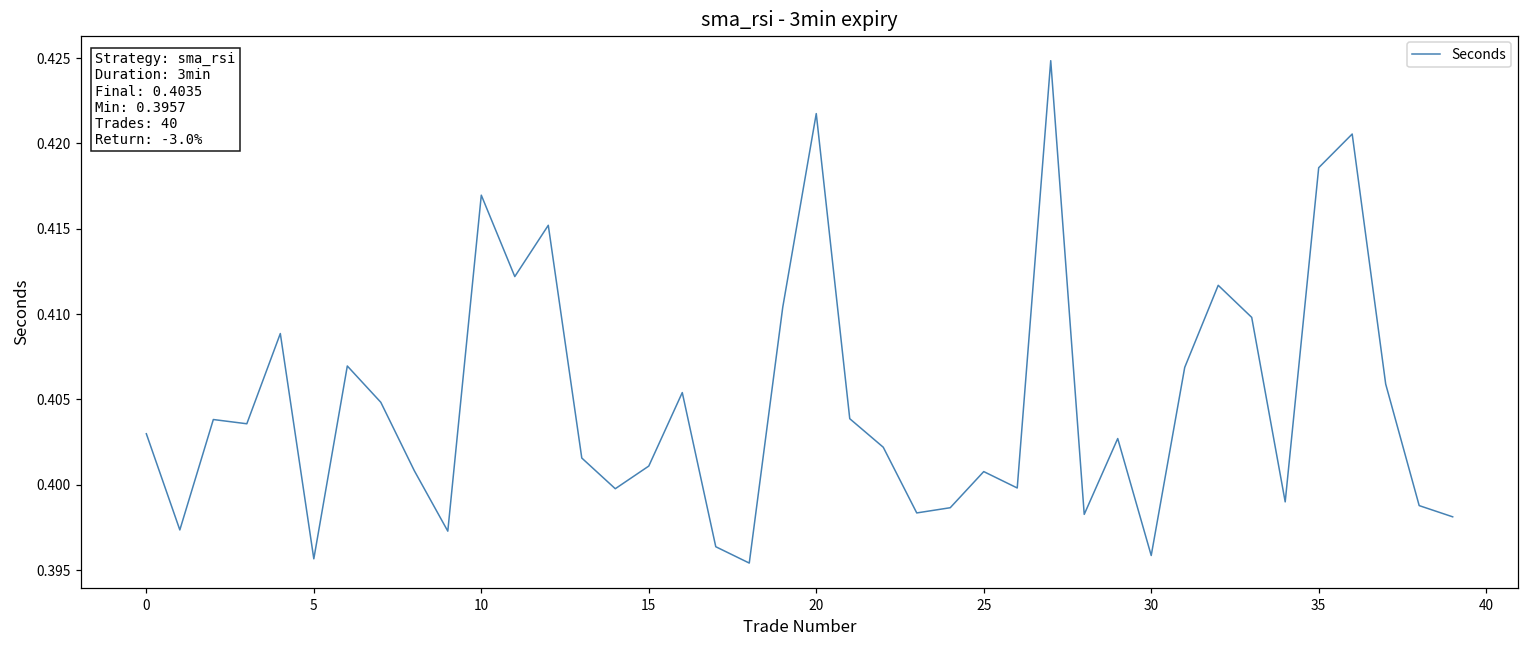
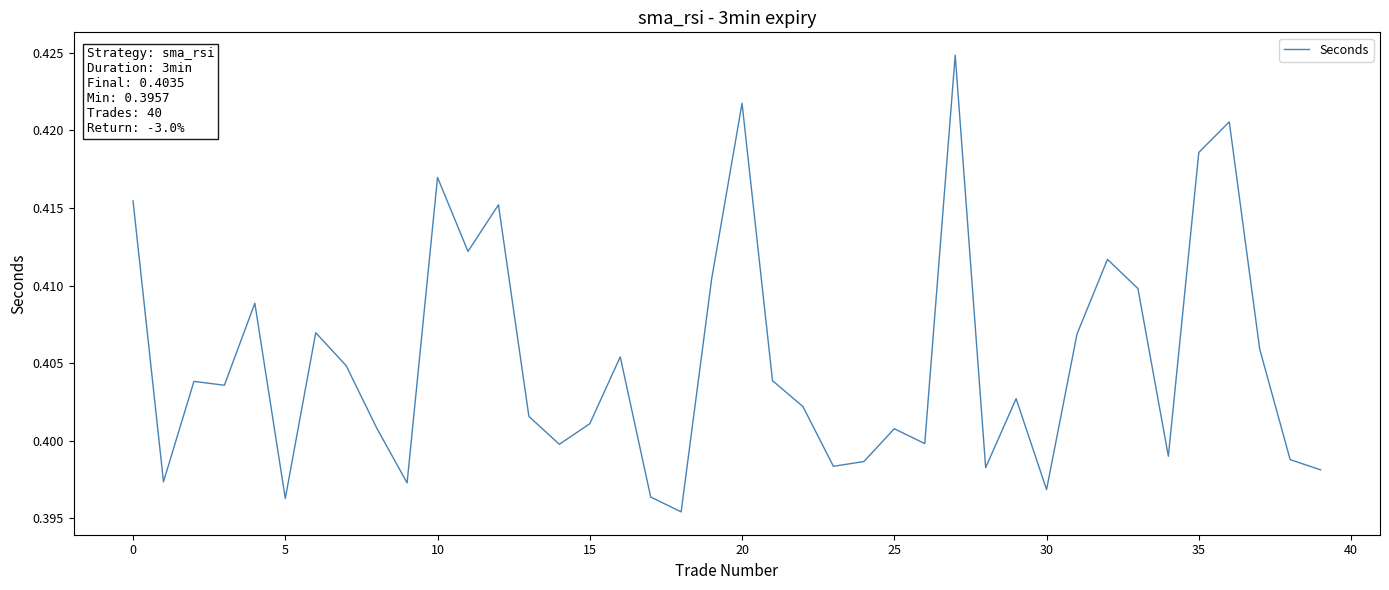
0: 0.4030 -> 0.4155
5: 0.3957 -> 0.3963
30: 0.3959 -> 0.3968
